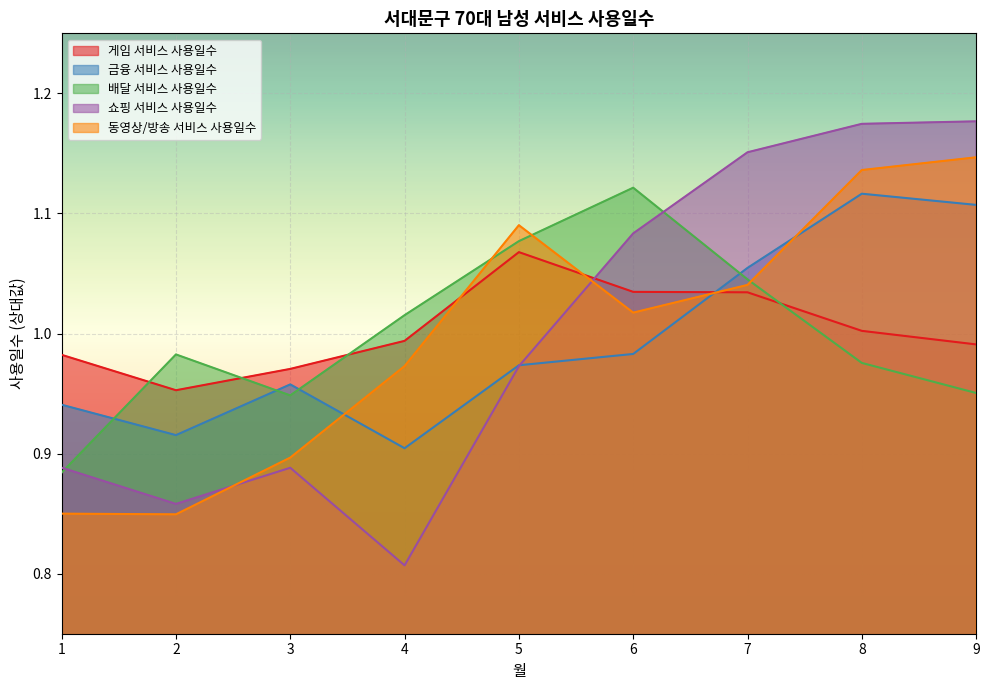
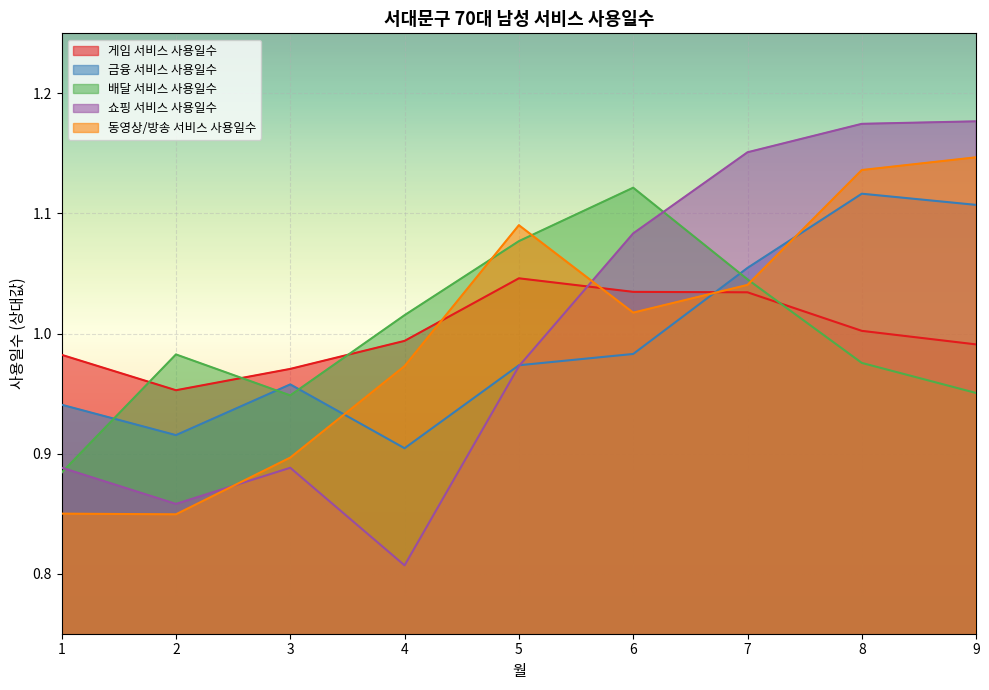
게임 서비스 사용일수, 5: 1.068 -> 1.046
